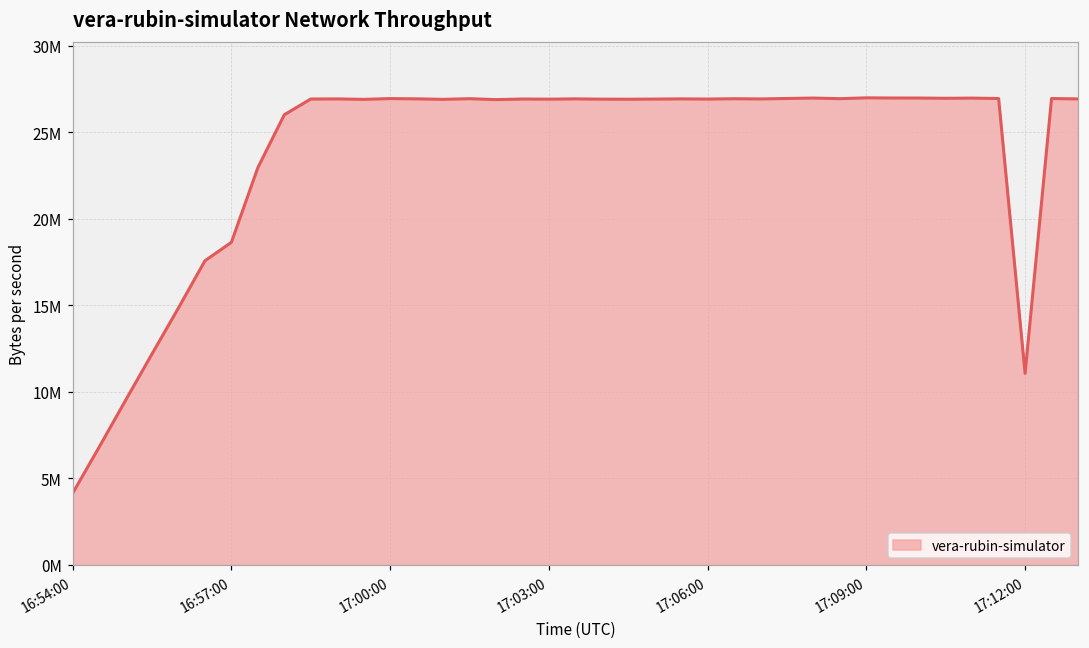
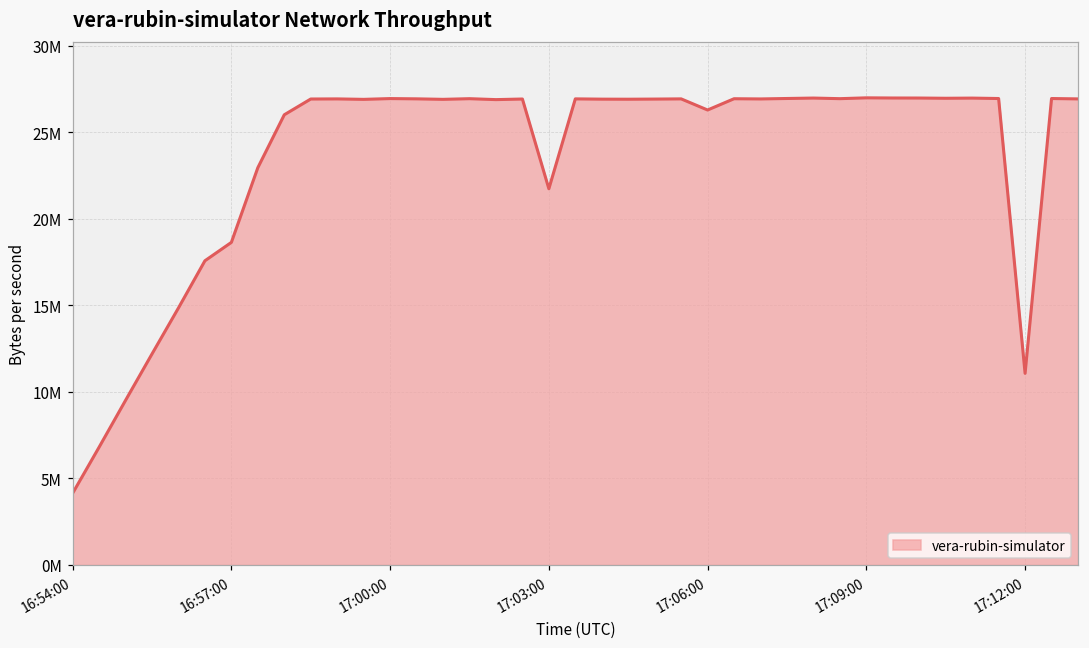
17:03:00: 26900000 -> 21700000
17:06:00: 26900000 -> 26300000
